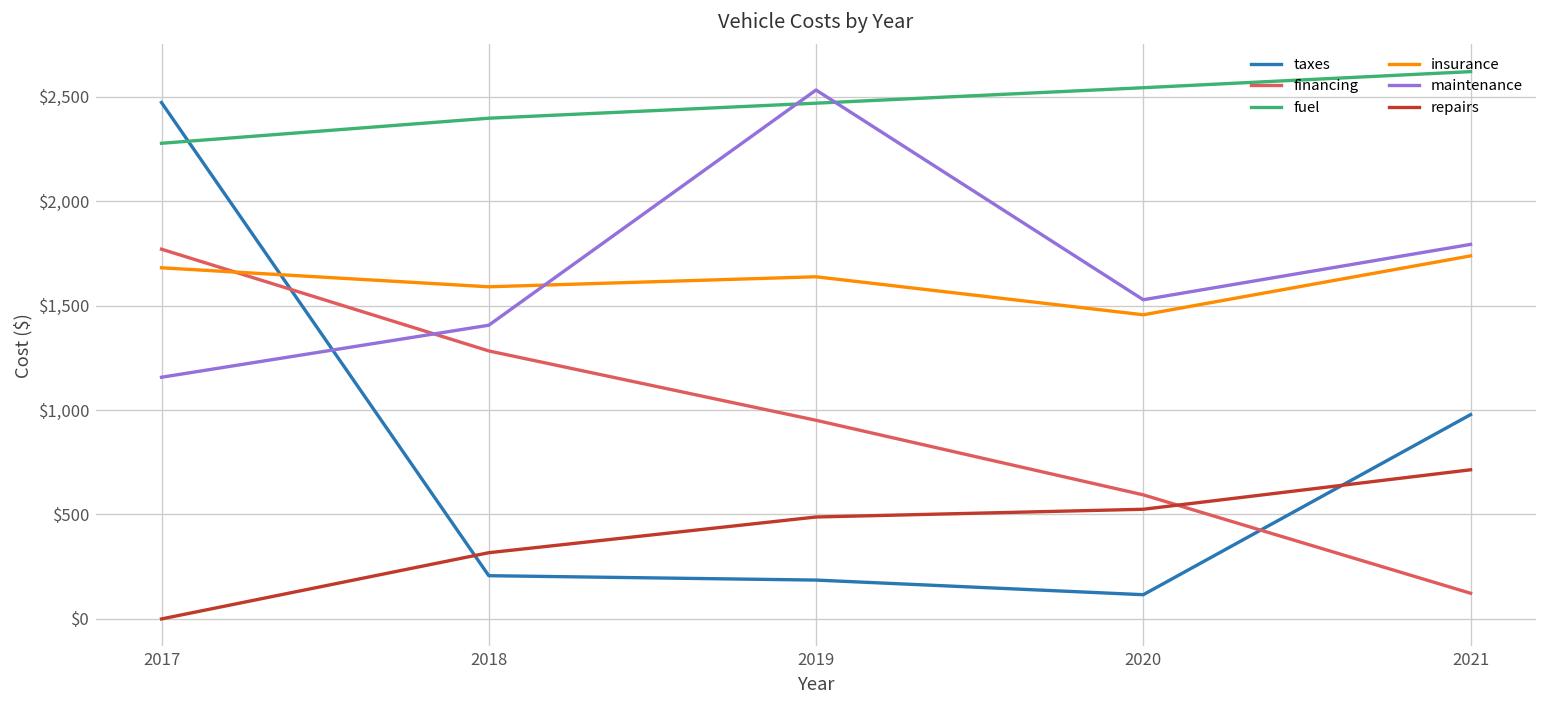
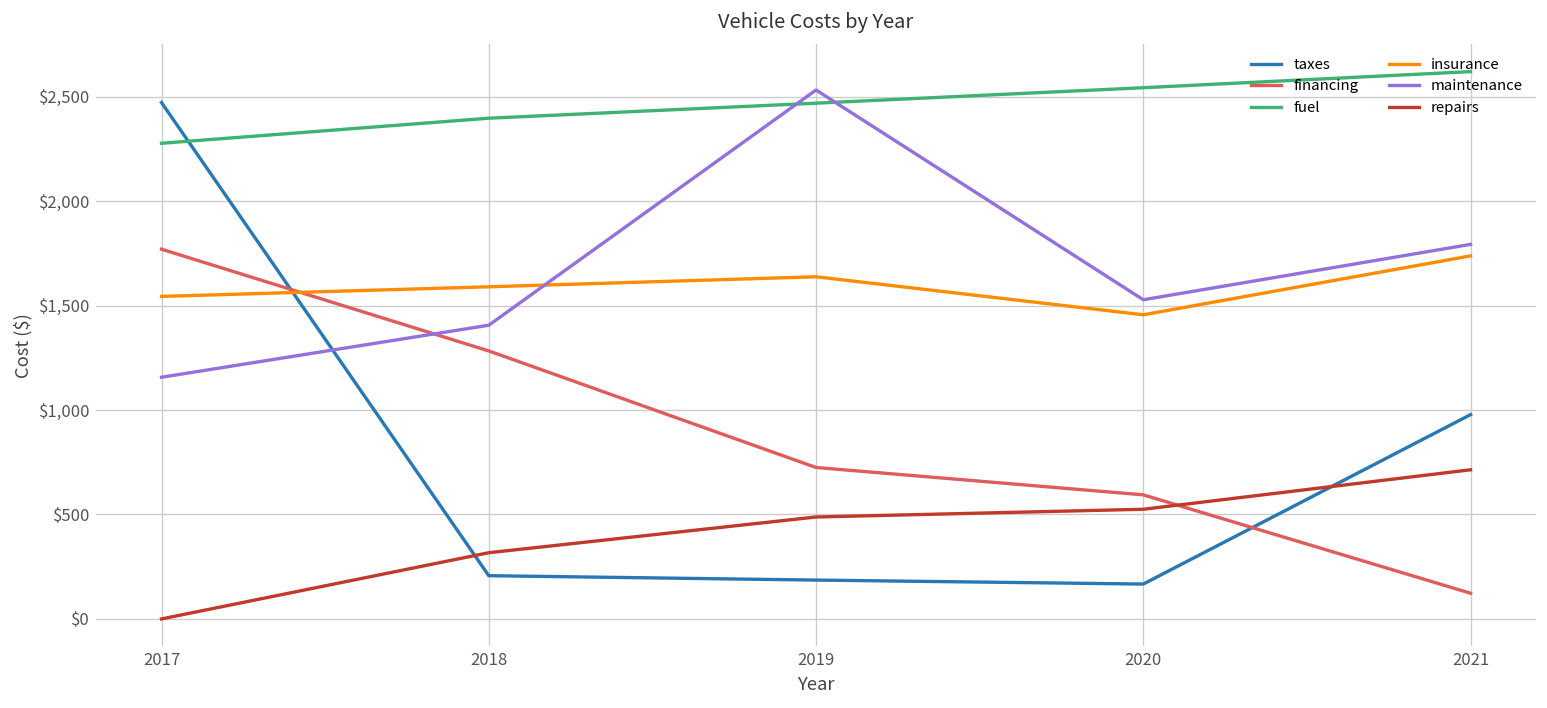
insurance, 2017: $1,680 -> $1,540
financing, 2019: $950 -> $730
taxes, 2020: $120 -> $170
